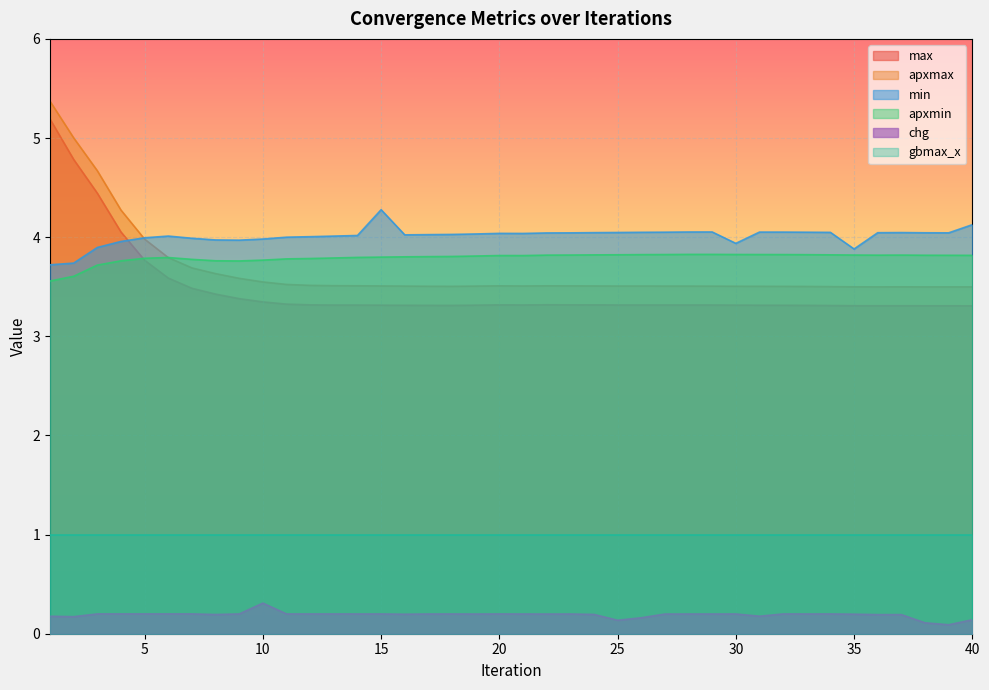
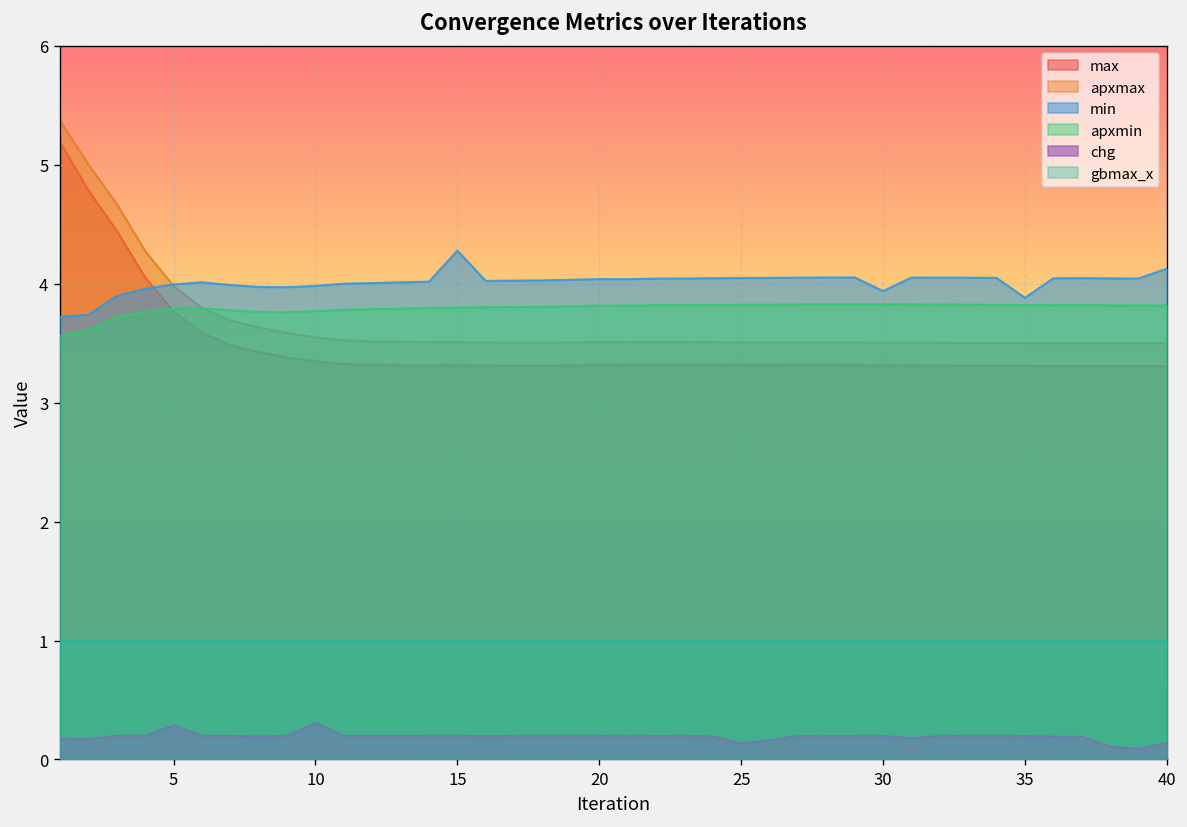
chg, 5: 0.2 -> 0.3
